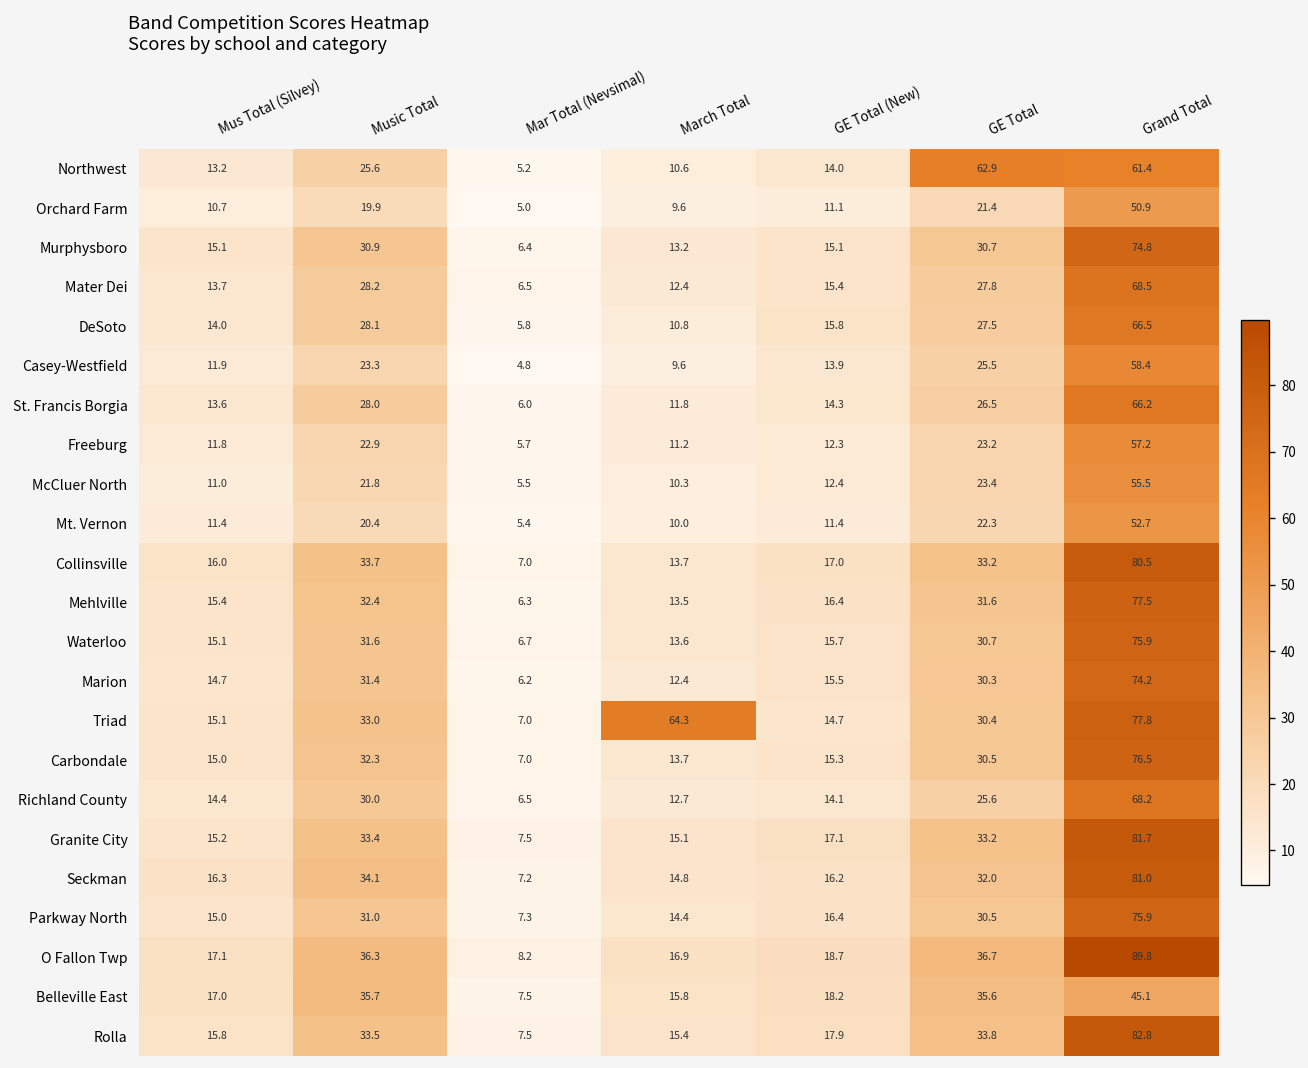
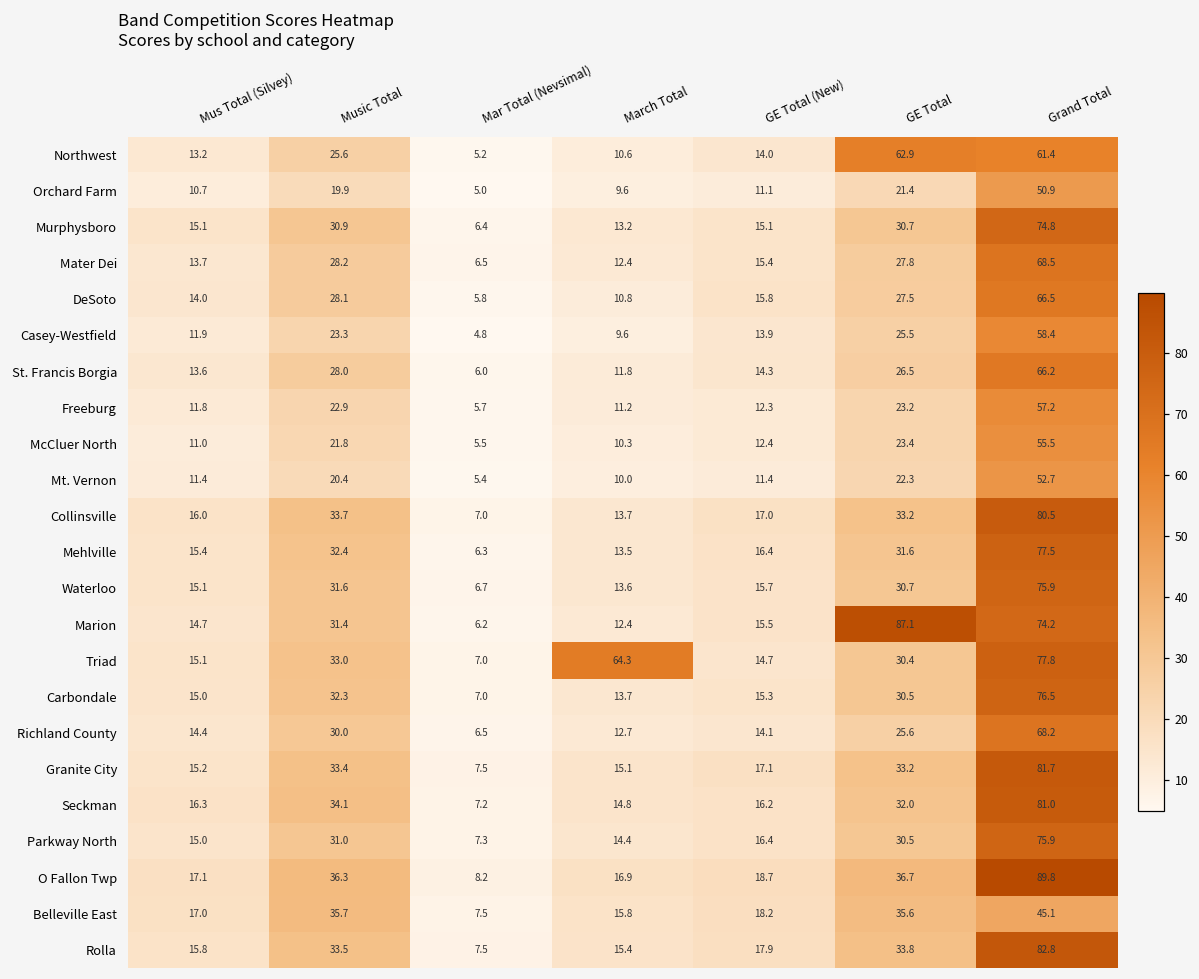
Marion, GE Total: 30.3 -> 87.1
